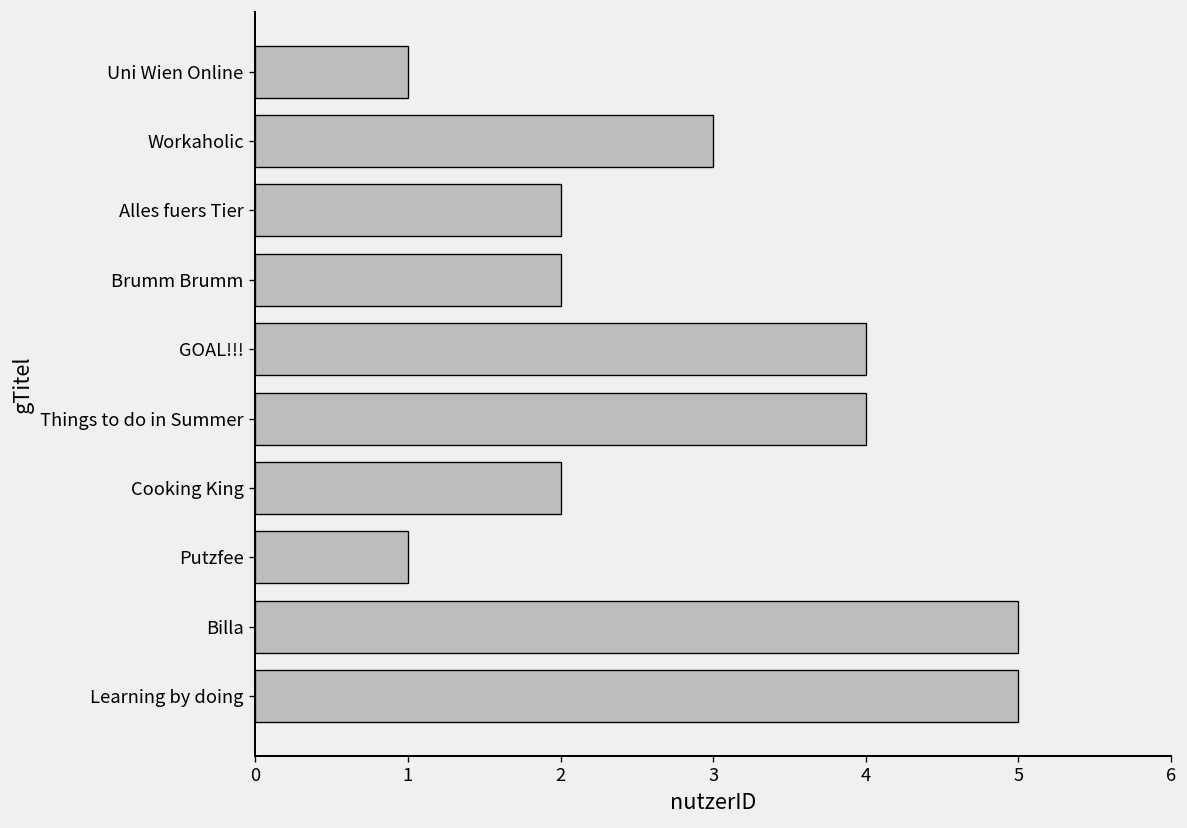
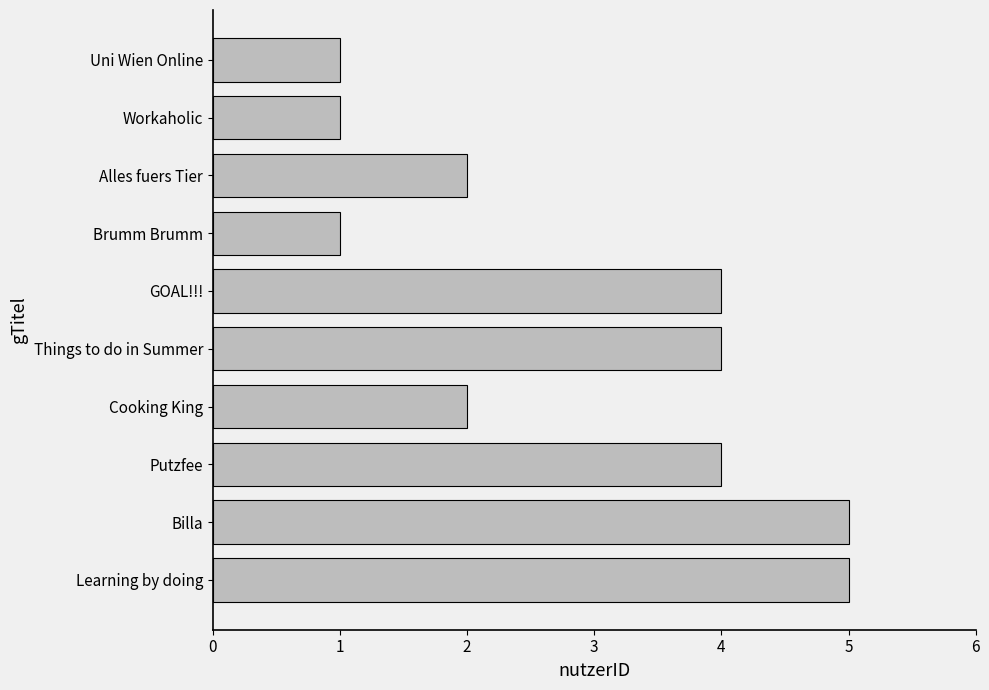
Workaholic: 3 -> 1
Brumm Brumm: 2 -> 1
Putzfee: 1 -> 4
